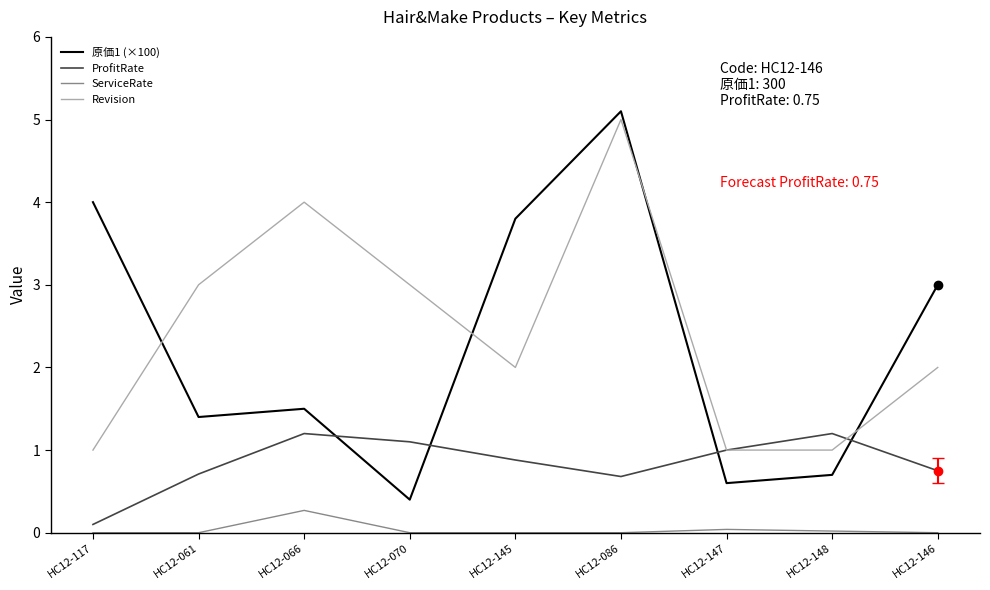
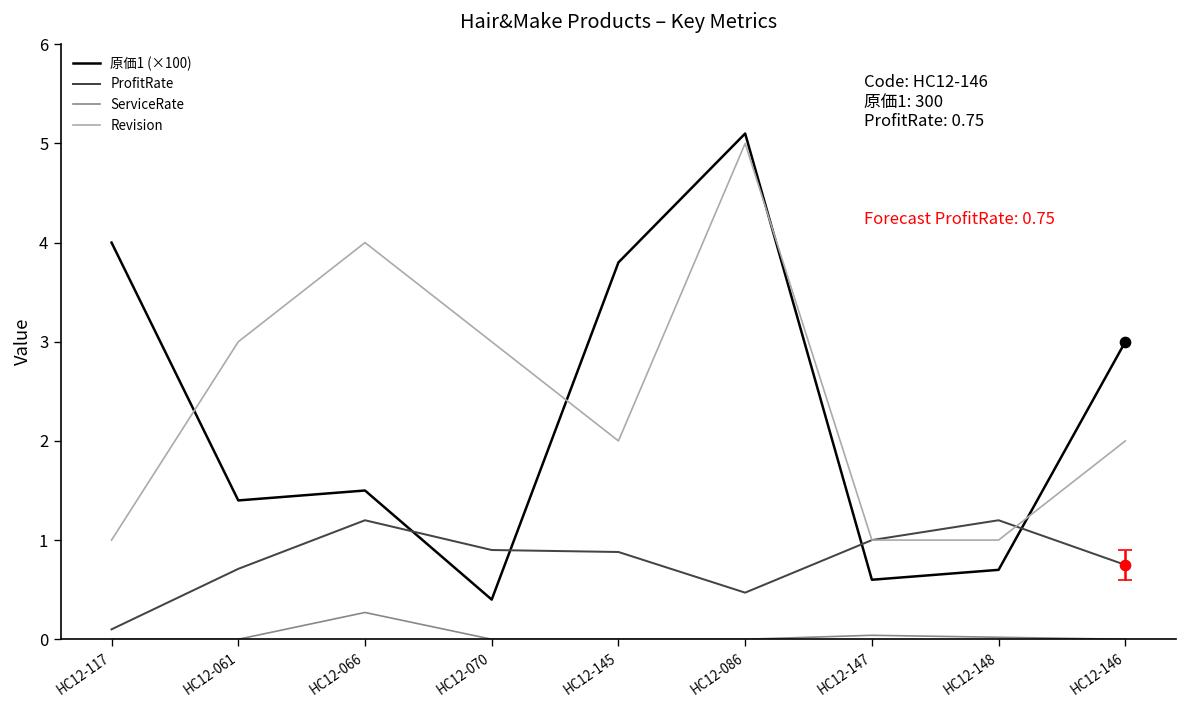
ProfitRate, HC12-070: 1.1 -> 0.9
ProfitRate, HC12-086: 0.7 -> 0.5
